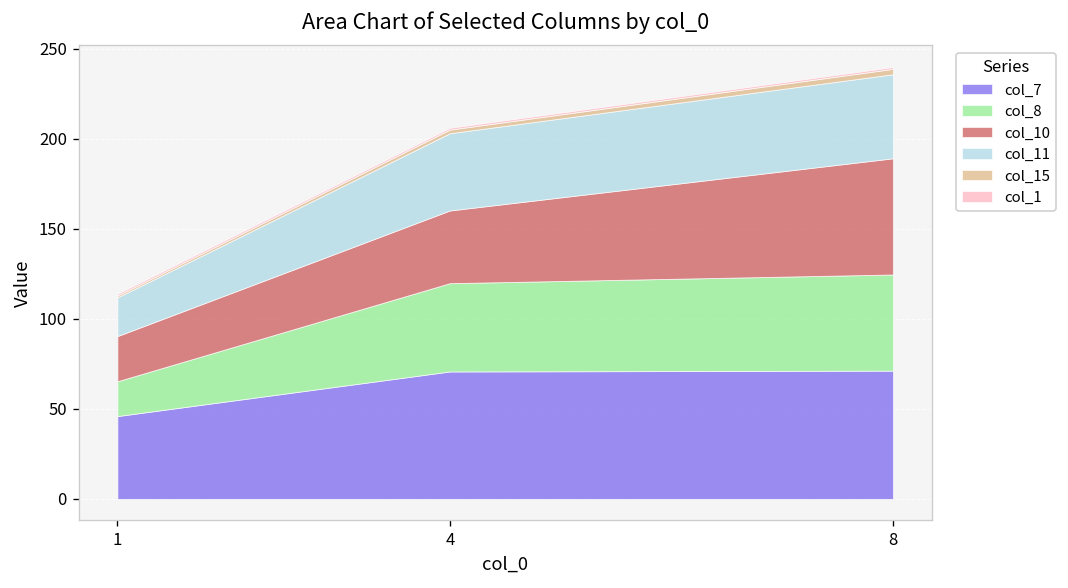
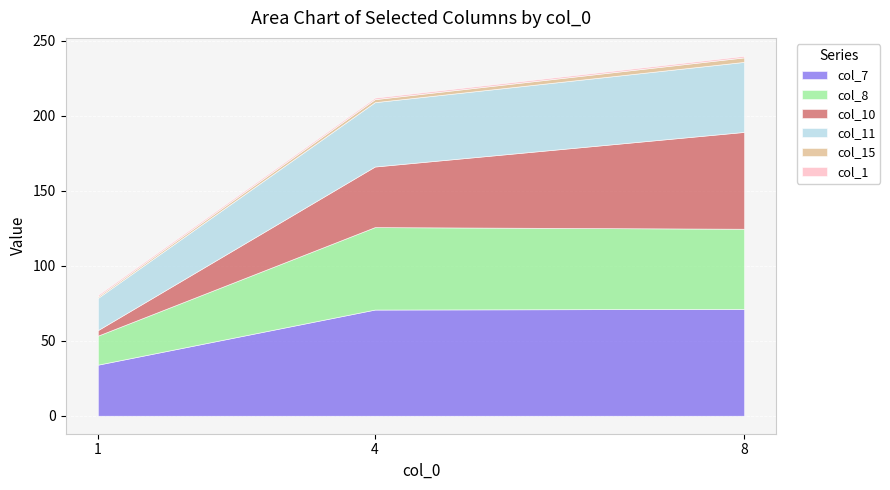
col_7, 1: 46 -> 34
col_10, 1: 25 -> 4
col_8, 4: 49 -> 55
